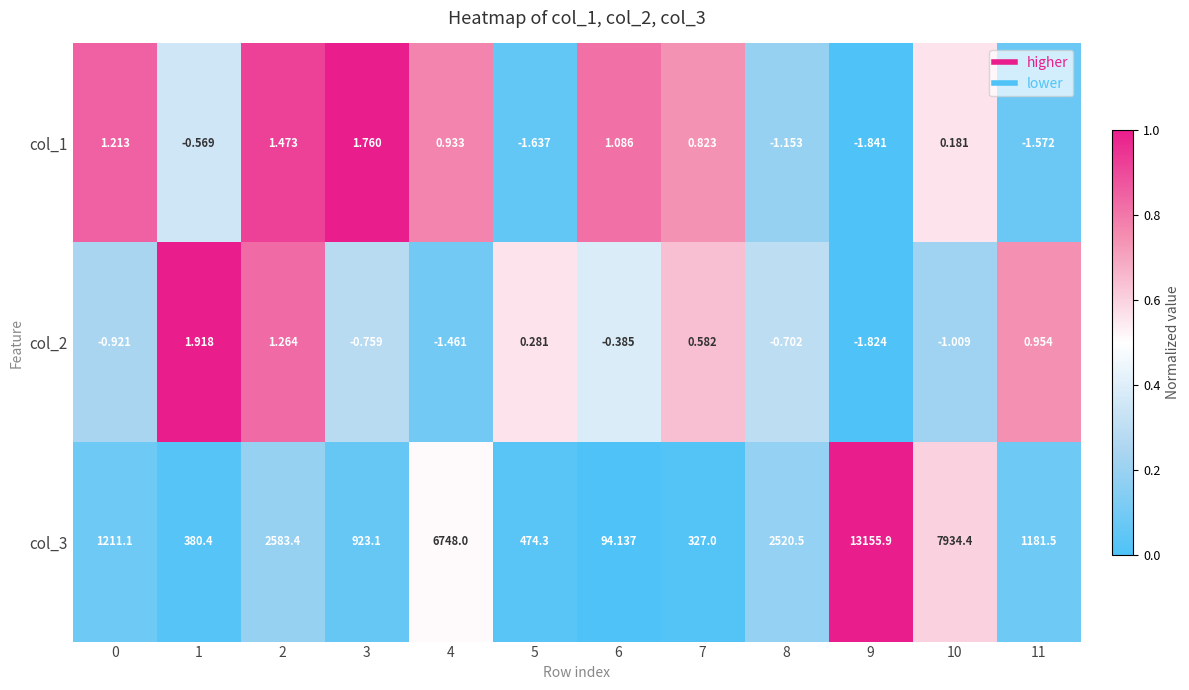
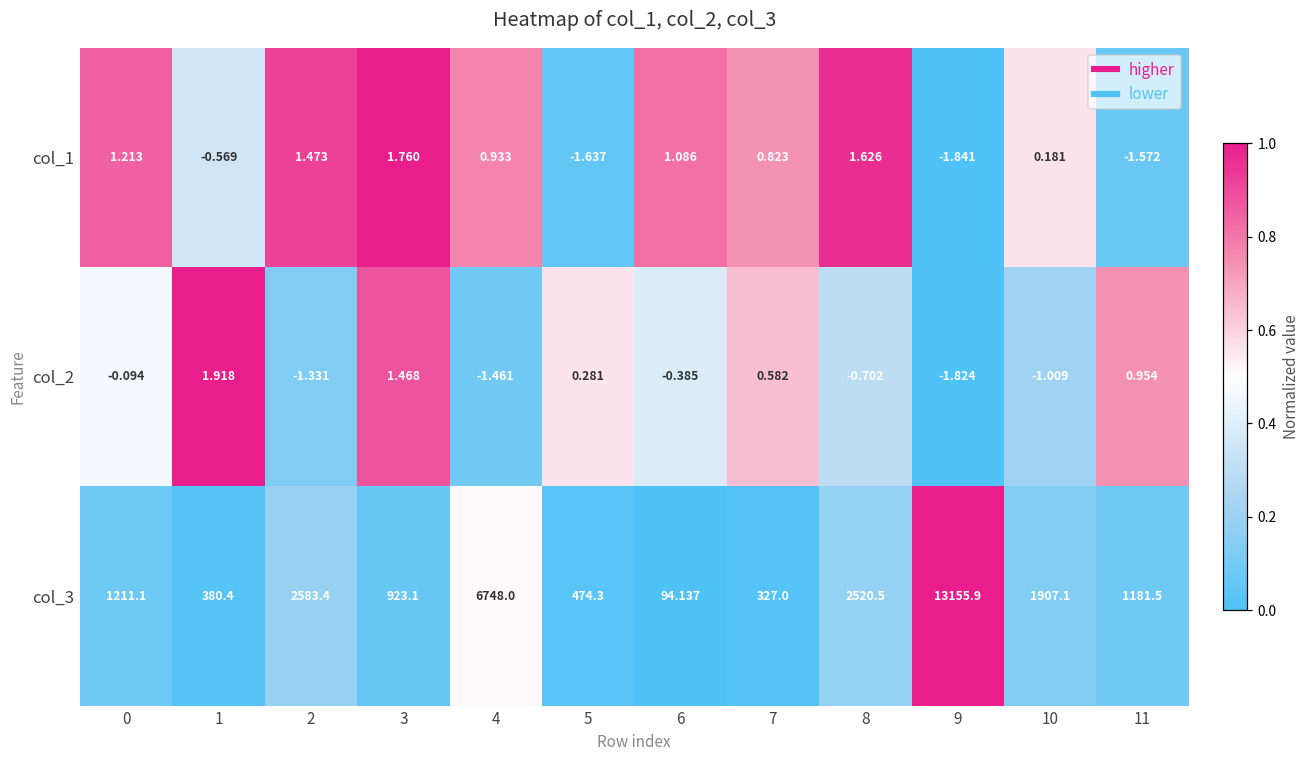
col_1, 8: -1.153 -> 1.626
col_2, 0: -0.921 -> -0.094
col_2, 2: 1.264 -> -1.331
col_2, 3: -0.759 -> 1.468
col_3, 10: 7934.4 -> 1907.1
